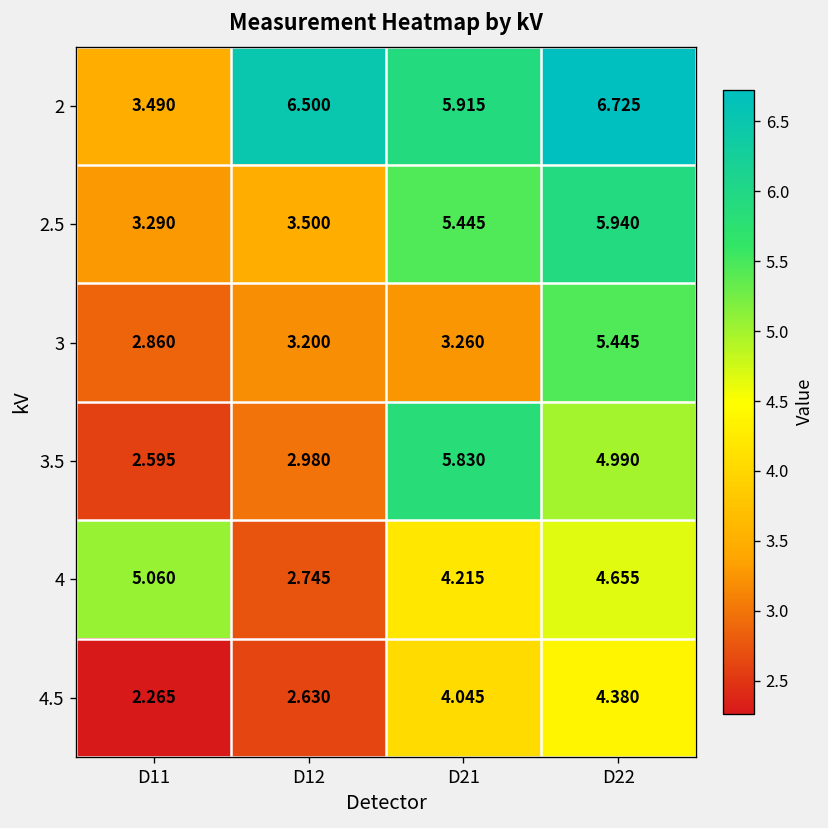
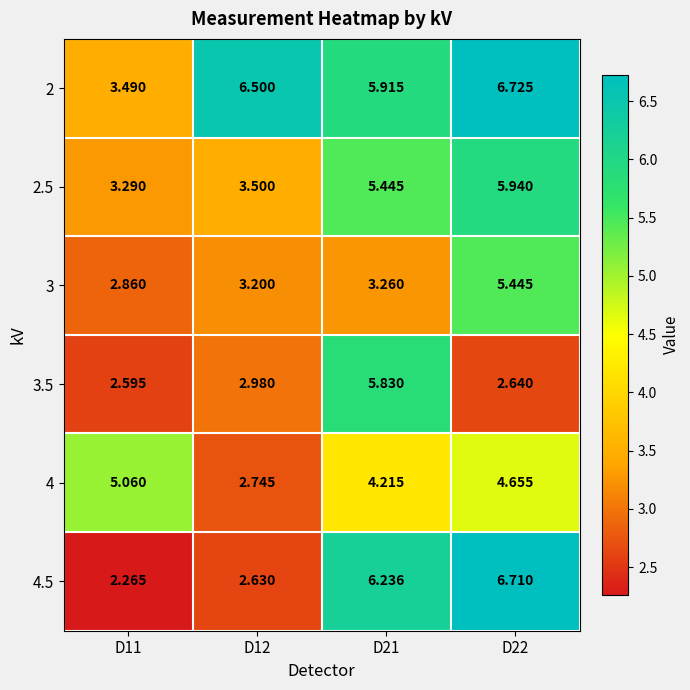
3.5, D22: 4.990 -> 2.640
4.5, D21: 4.045 -> 6.236
4.5, D22: 4.380 -> 6.710
